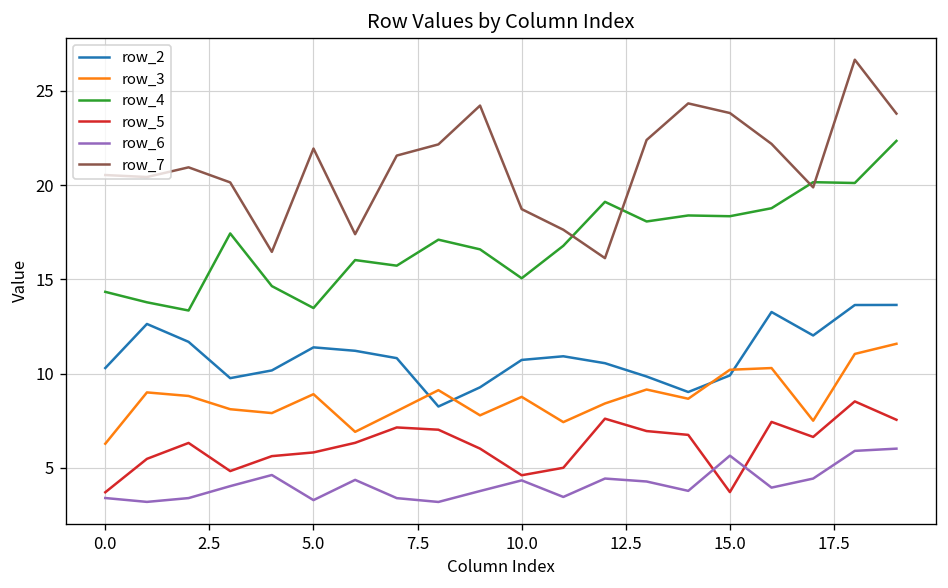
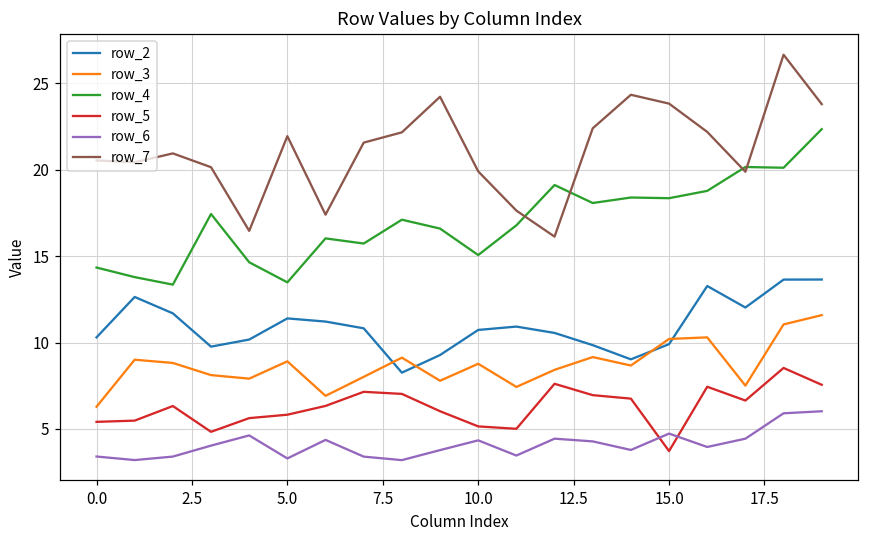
row_5, 0.0: 3.7 -> 5.4
row_5, 10.0: 4.6 -> 5.1
row_7, 10.0: 18.7 -> 19.9
row_6, 15.0: 5.7 -> 4.7
